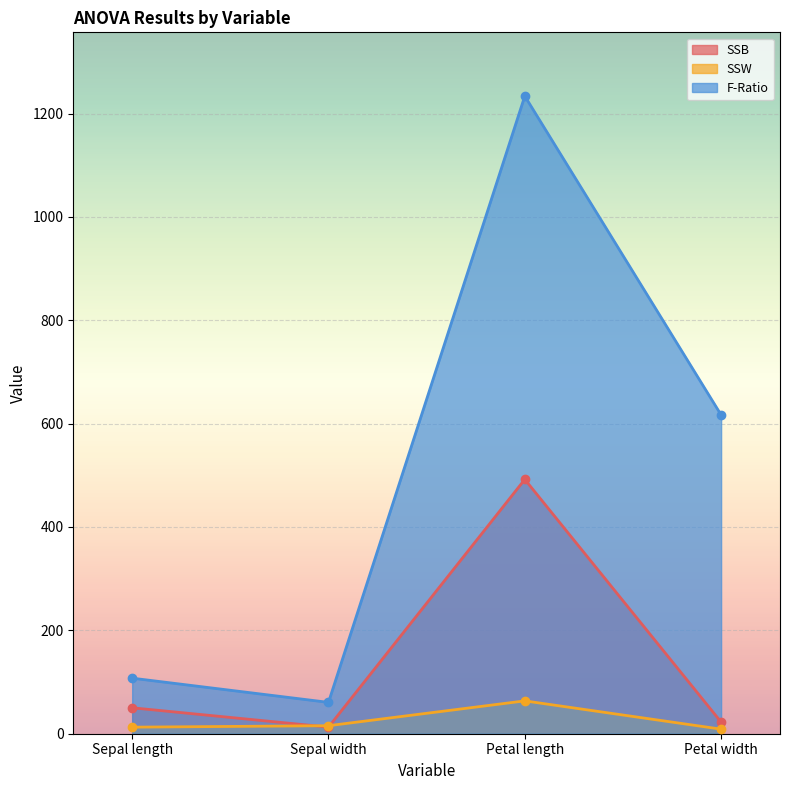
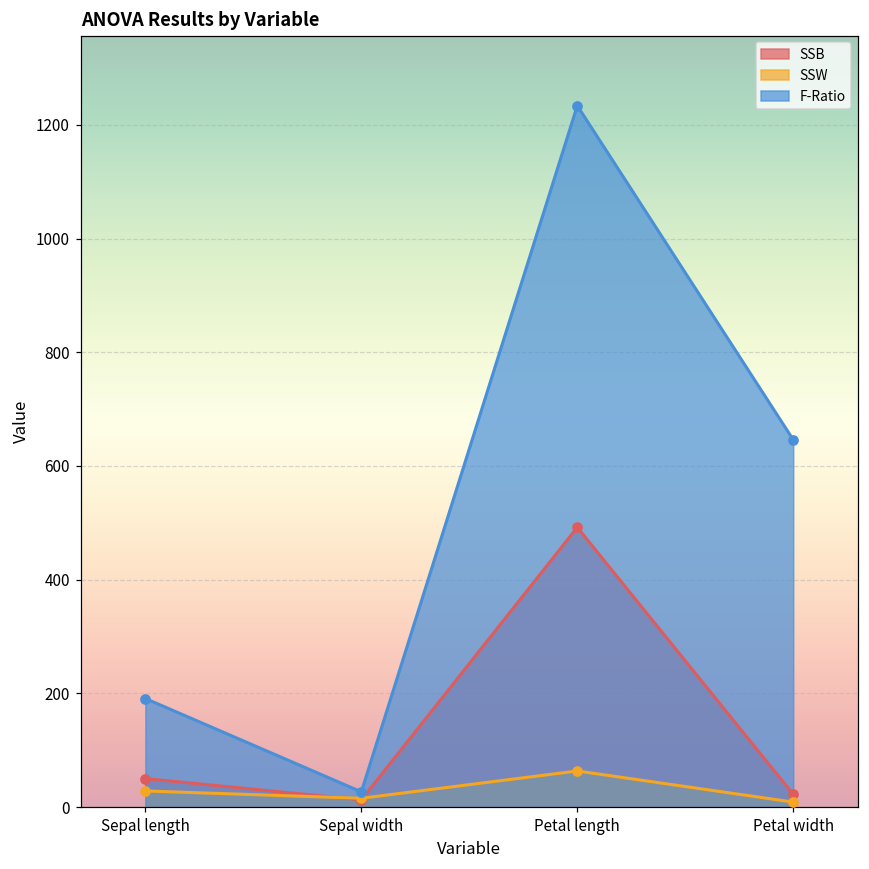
SSW, Sepal length: 10 -> 30
F-Ratio, Sepal length: 110 -> 190
F-Ratio, Sepal width: 60 -> 30
F-Ratio, Petal width: 620 -> 650
